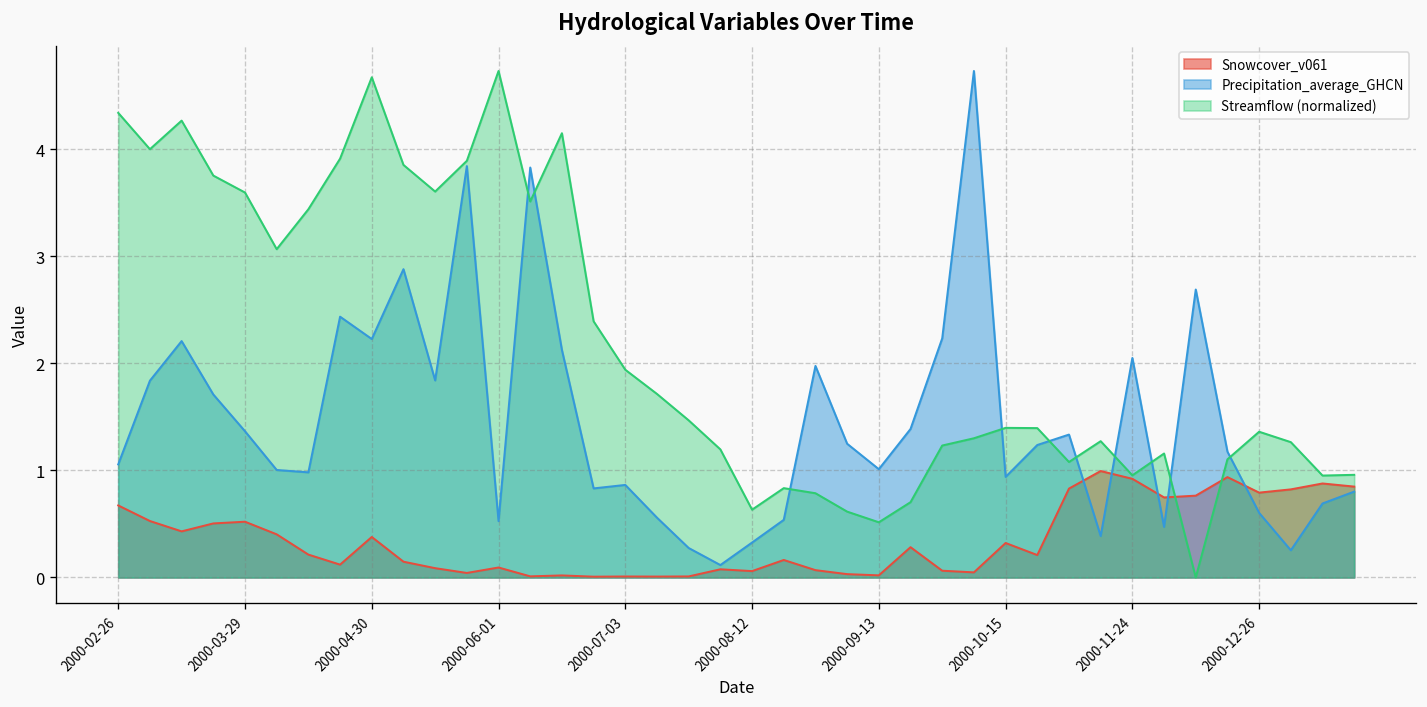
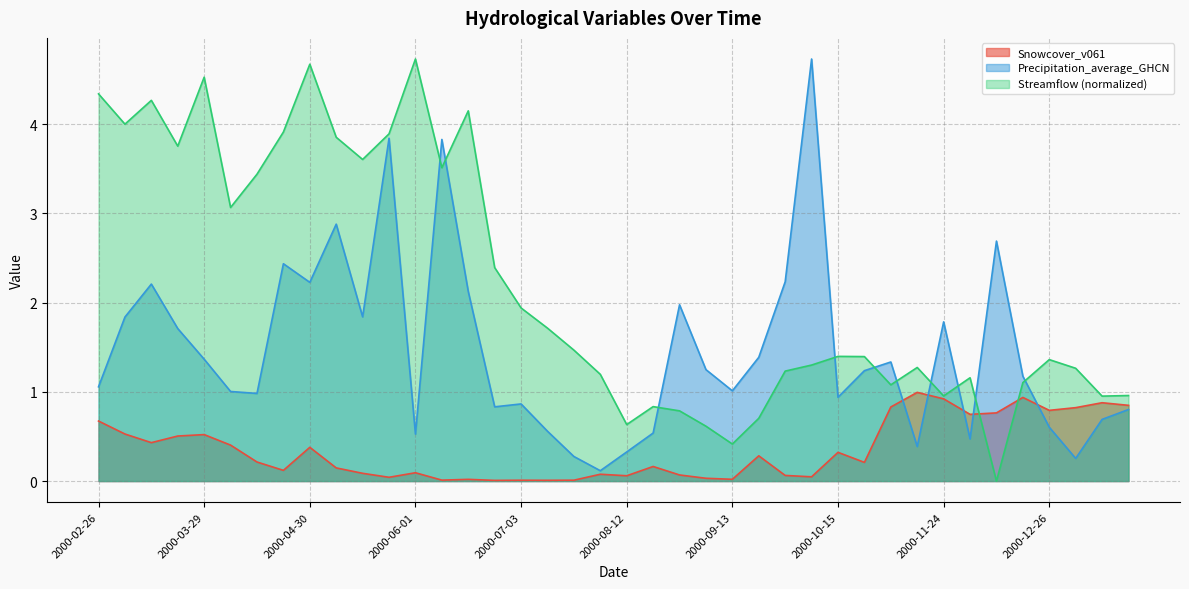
Streamflow (normalized), 2000-03-29: 3.6 -> 4.5
Streamflow (normalized), 2000-09-13: 0.5 -> 0.4
Precipitation_average_GHCN, 2000-11-24: 2.1 -> 1.8
